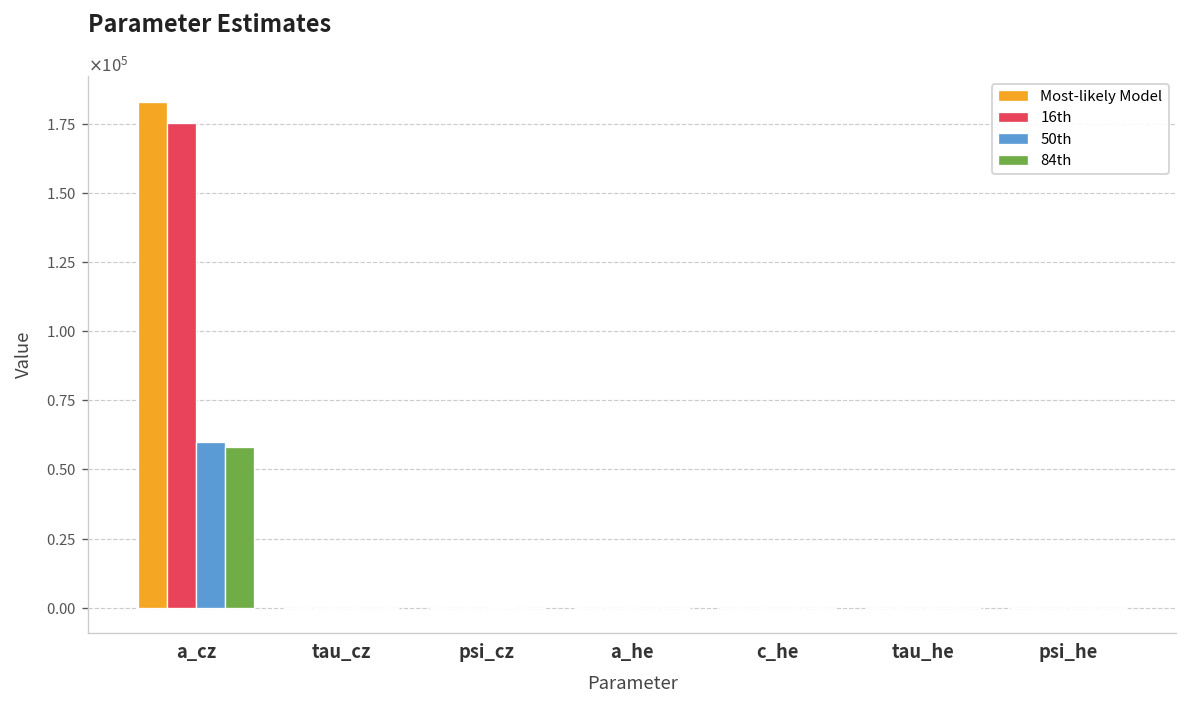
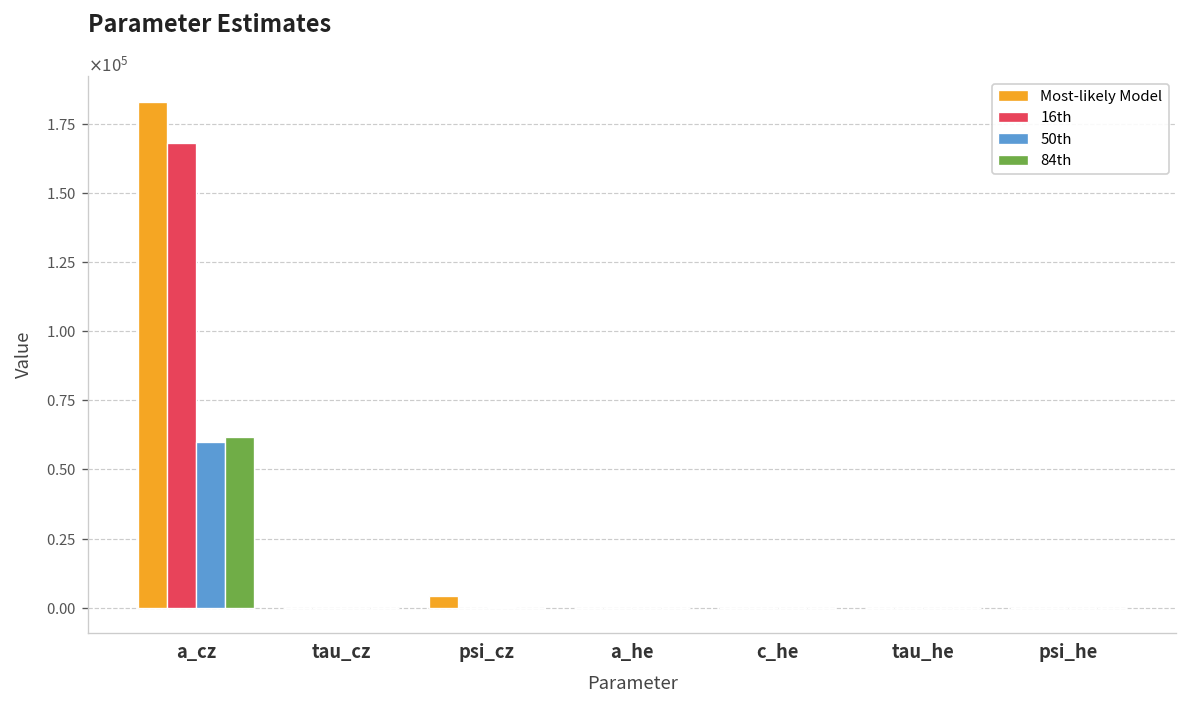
16th, a_cz: 175000 -> 168000
84th, a_cz: 58000 -> 62000
Most-likely Model, psi_cz: 0 -> 4000
